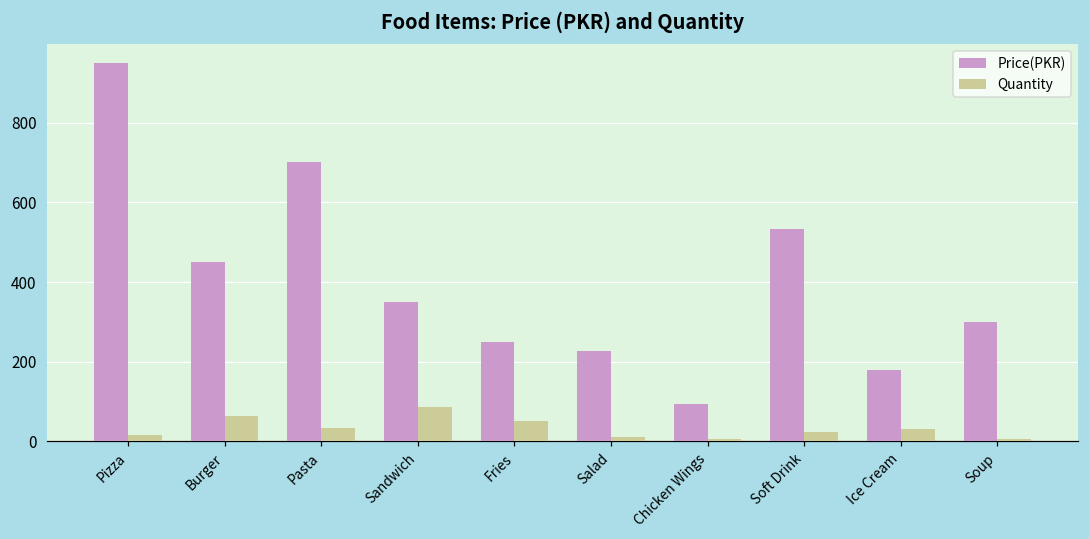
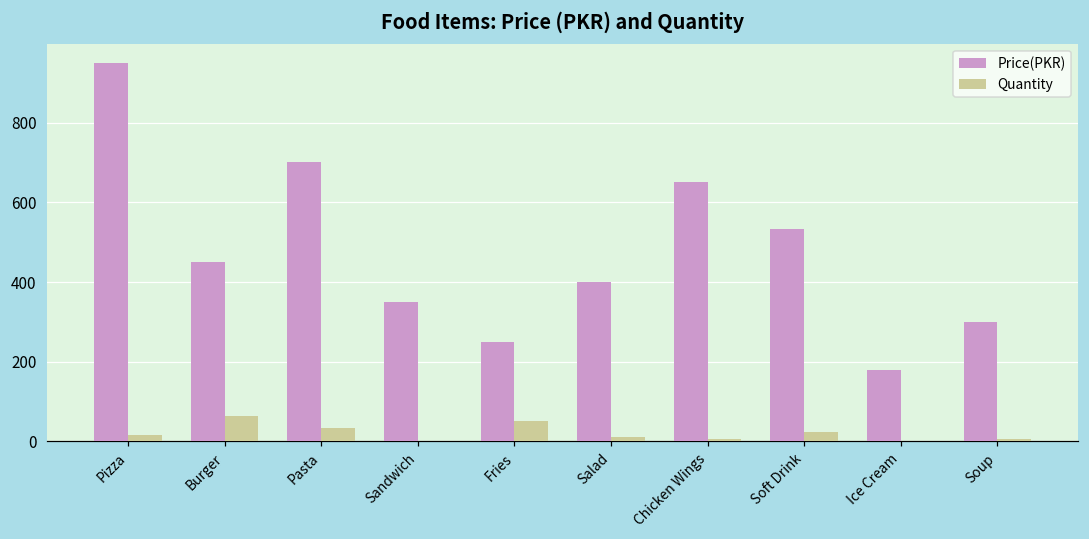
Quantity, Sandwich: 90 -> 0
Price(PKR), Salad: 230 -> 400
Price(PKR), Chicken Wings: 90 -> 650
Quantity, Ice Cream: 30 -> 0
